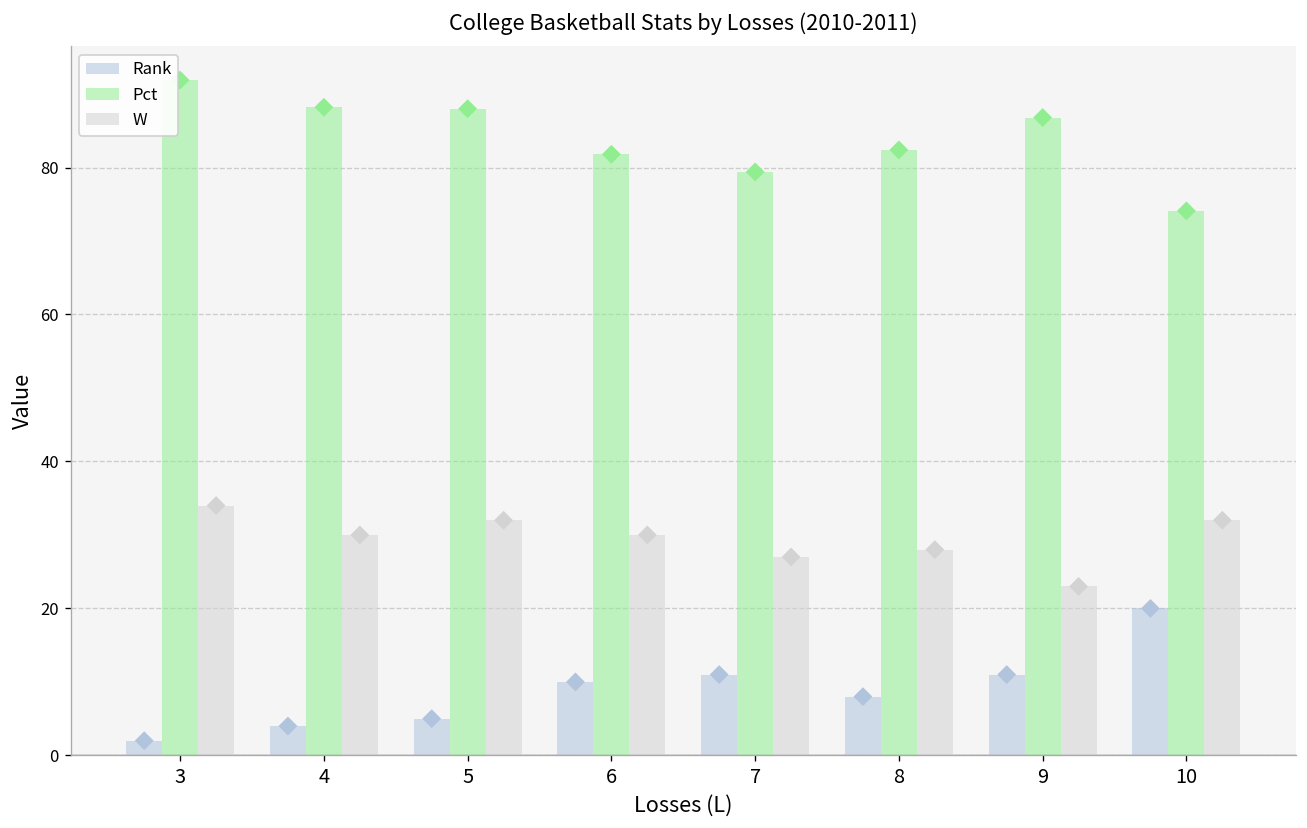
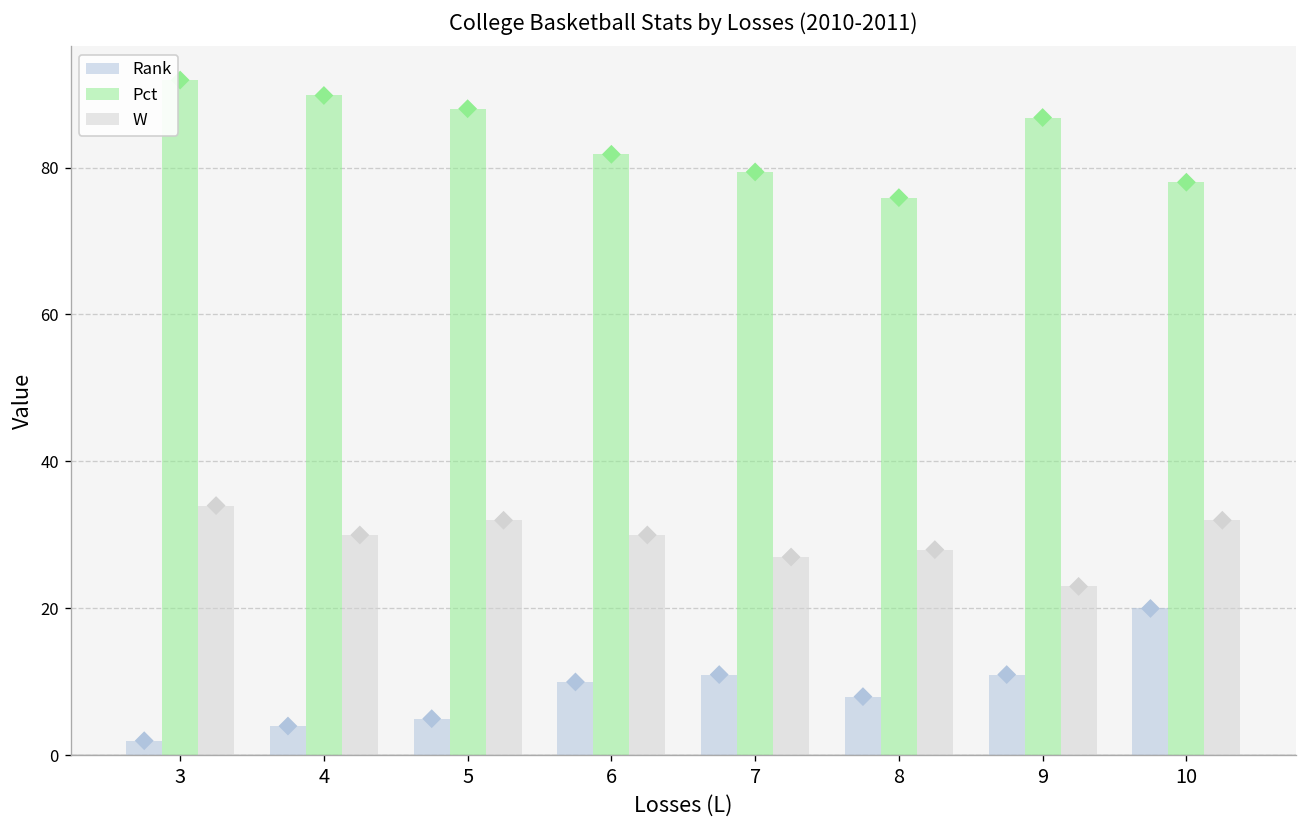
Pct, 4: 88 -> 90
Pct, 8: 82 -> 76
Pct, 10: 74 -> 78
